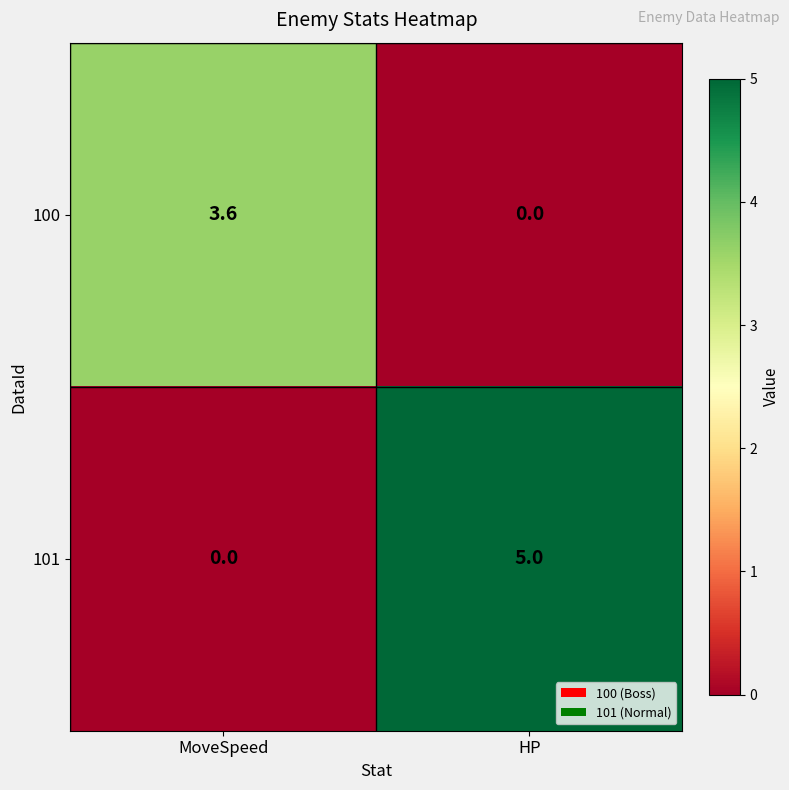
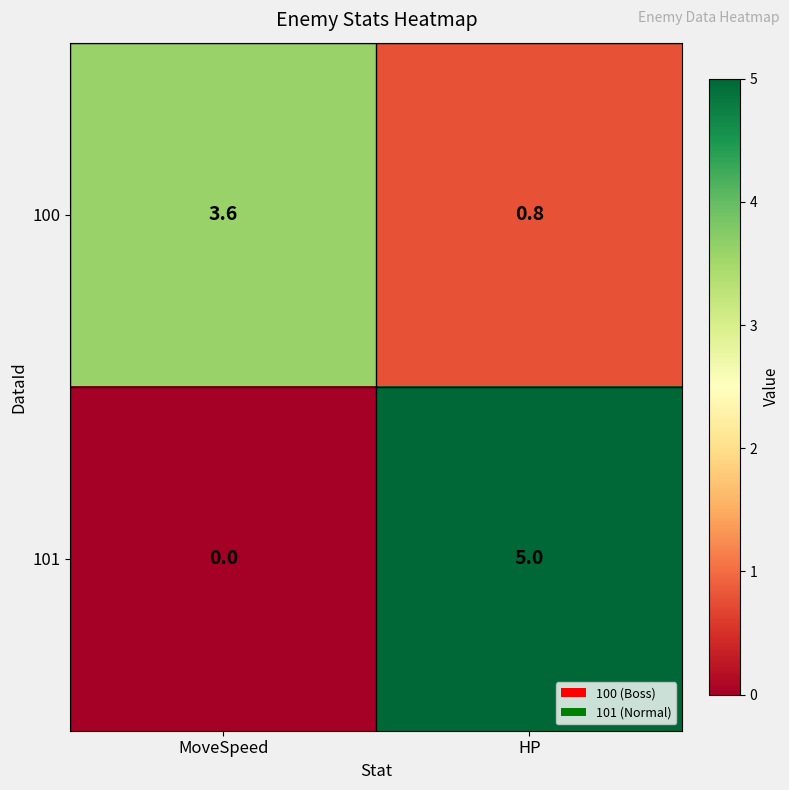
100, HP: 0.0 -> 0.8
